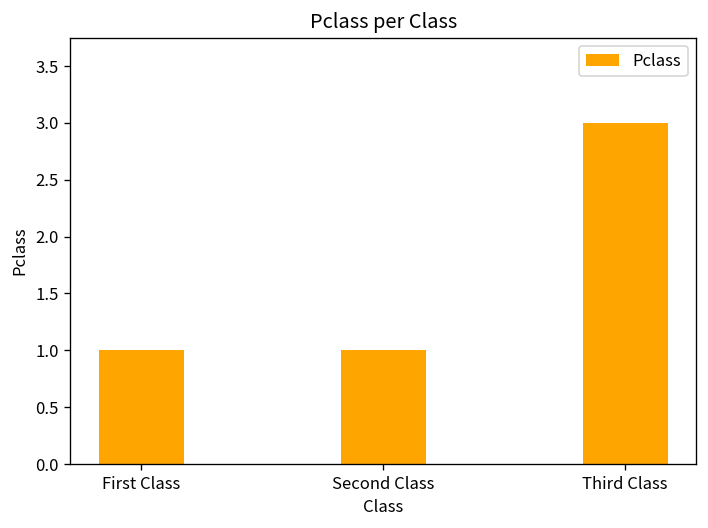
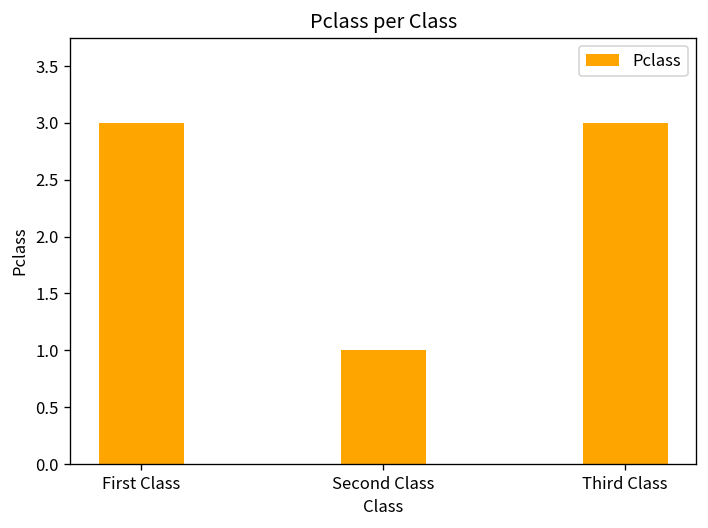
First Class: 1 -> 3
